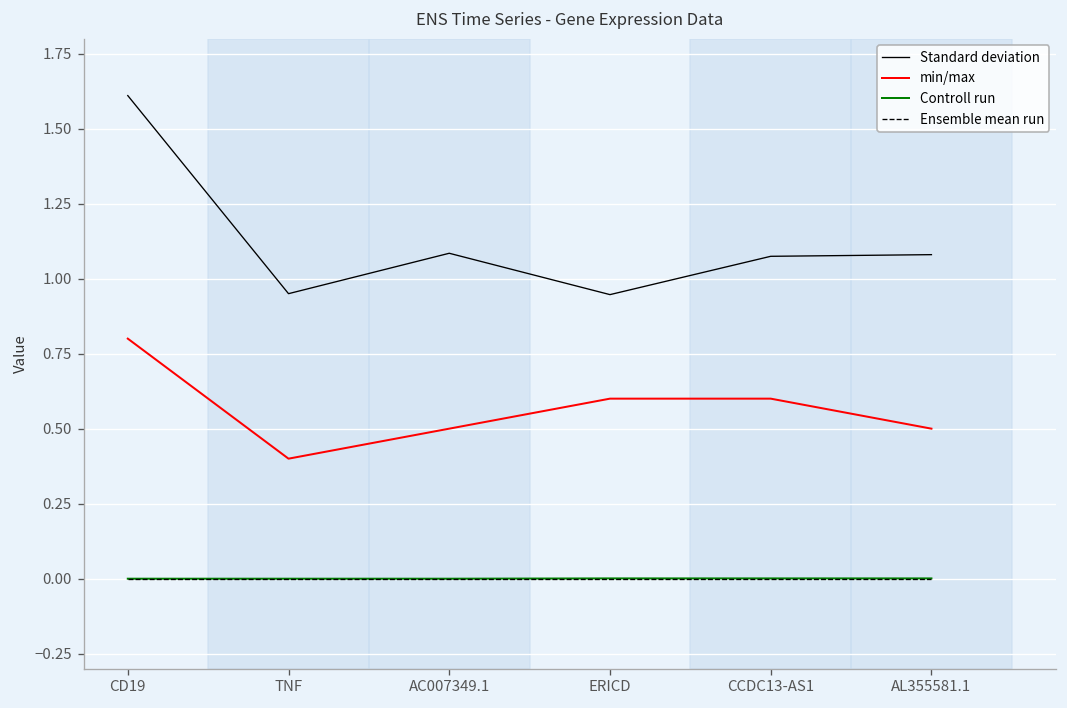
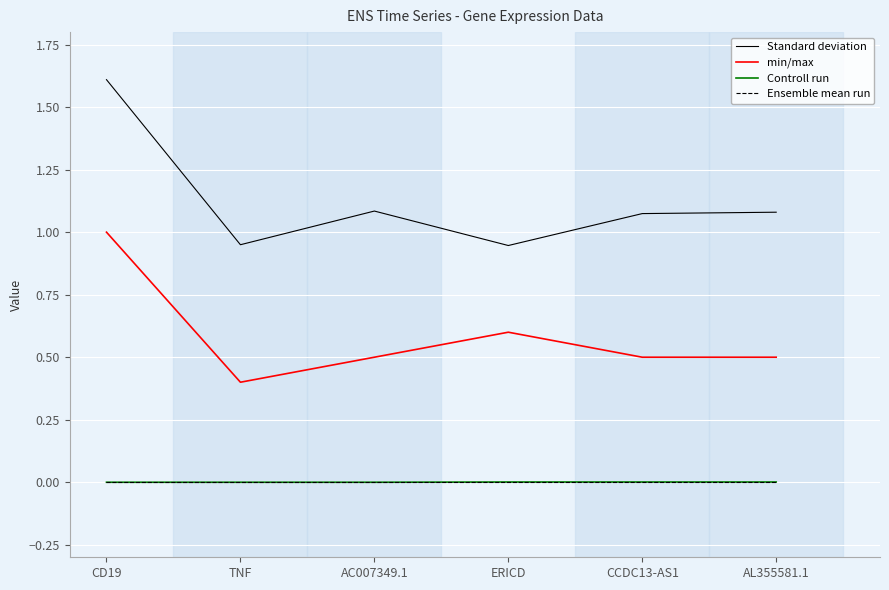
min/max, CD19: 0.8 -> 1.0
min/max, CCDC13-AS1: 0.6 -> 0.5
